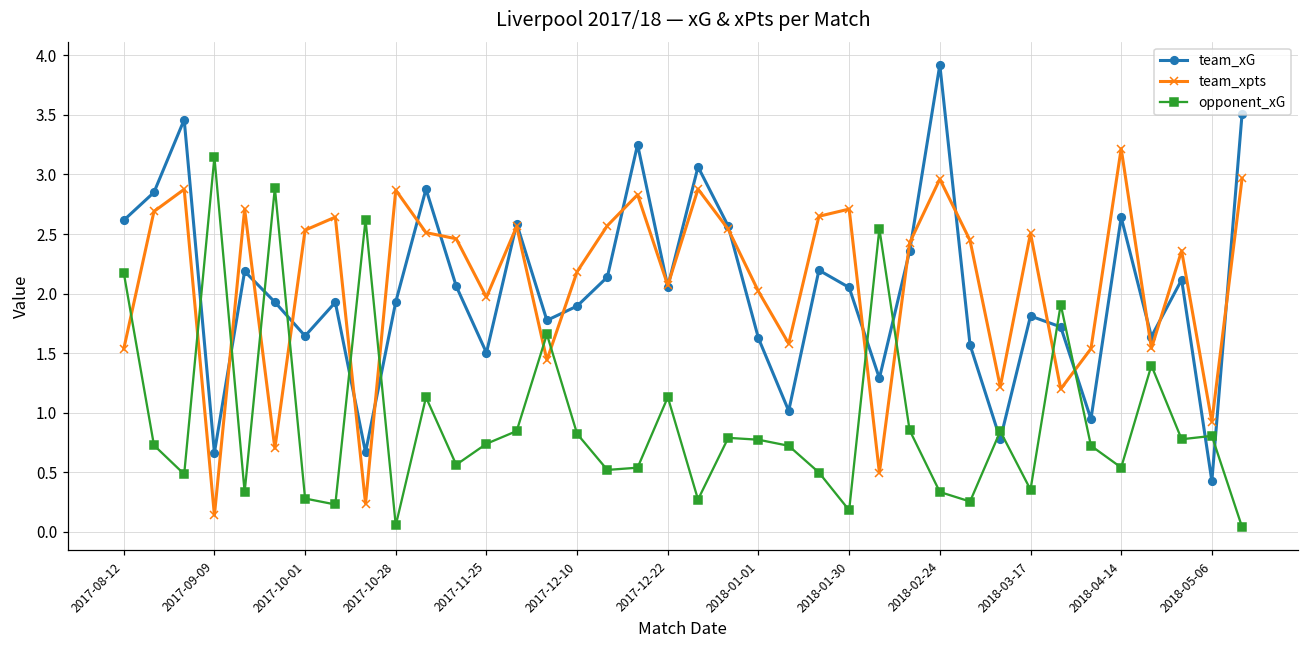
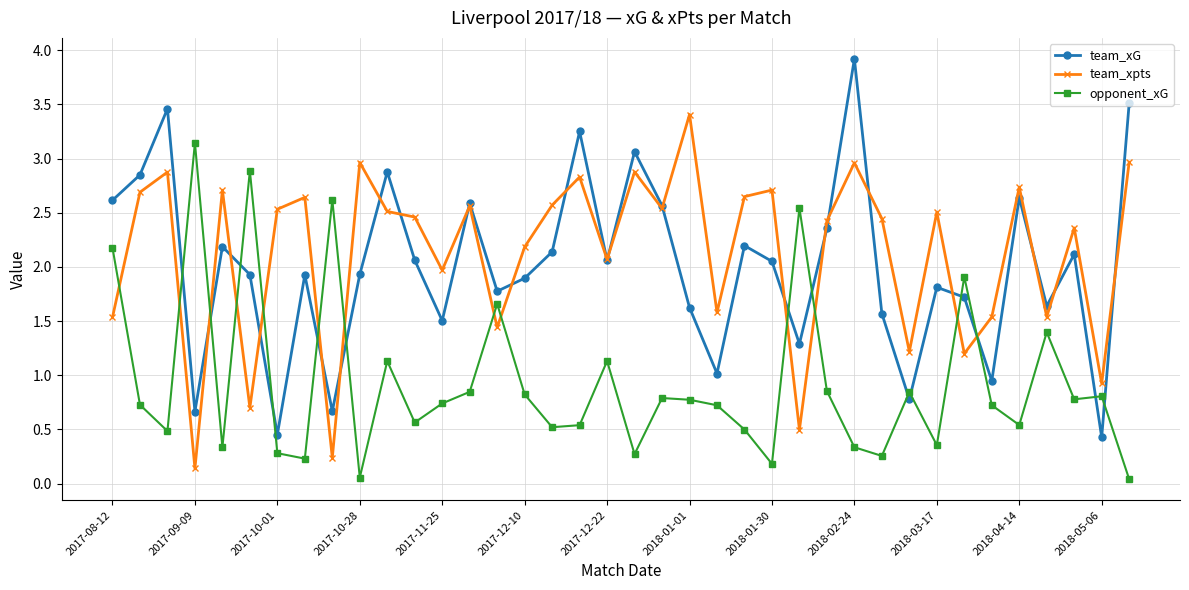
team_xG, 2017-10-01: 1.64 -> 0.45
team_xpts, 2017-10-28: 2.87 -> 2.96
team_xpts, 2018-01-01: 2.02 -> 3.41
team_xpts, 2018-04-14: 3.22 -> 2.74
